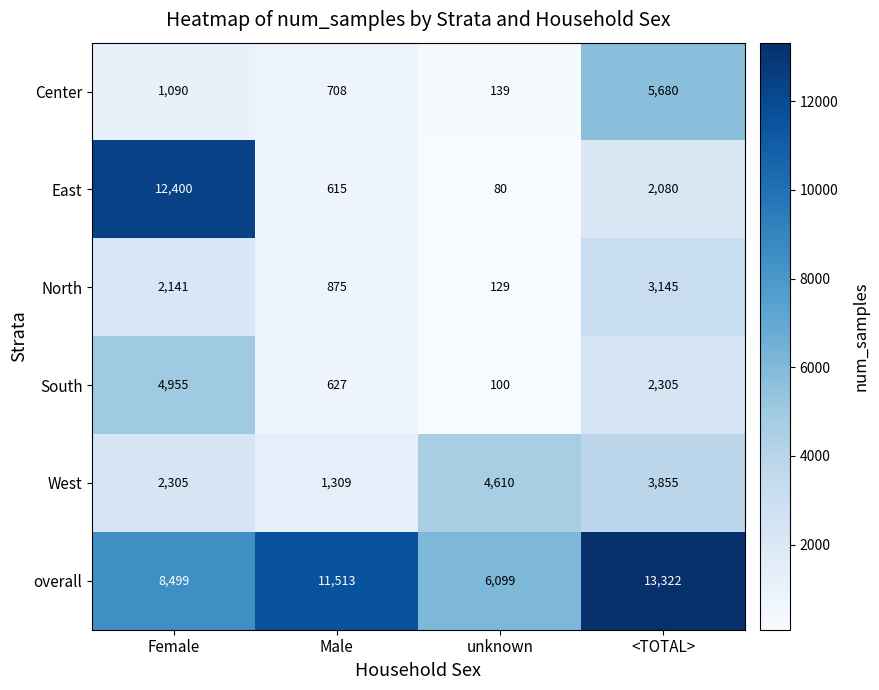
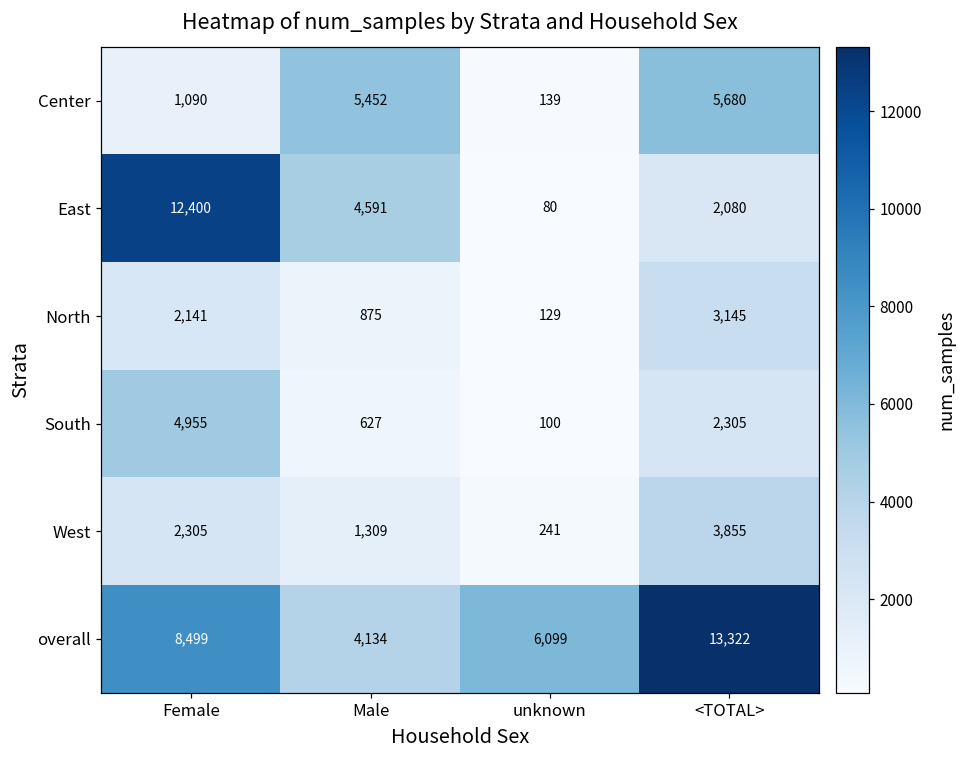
Center, Male: 708 -> 5,452
East, Male: 615 -> 4,591
West, unknown: 4,610 -> 241
overall, Male: 11,513 -> 4,134
